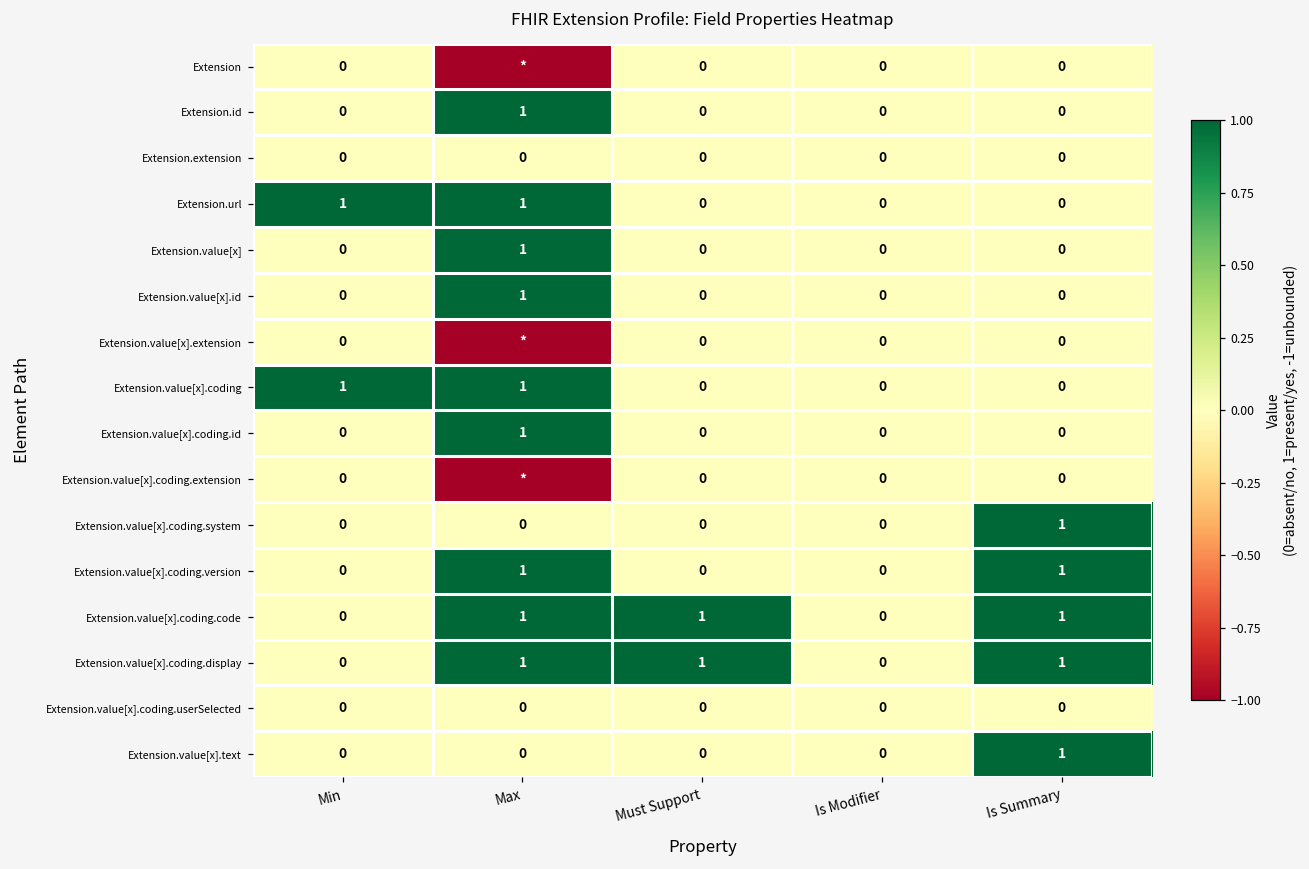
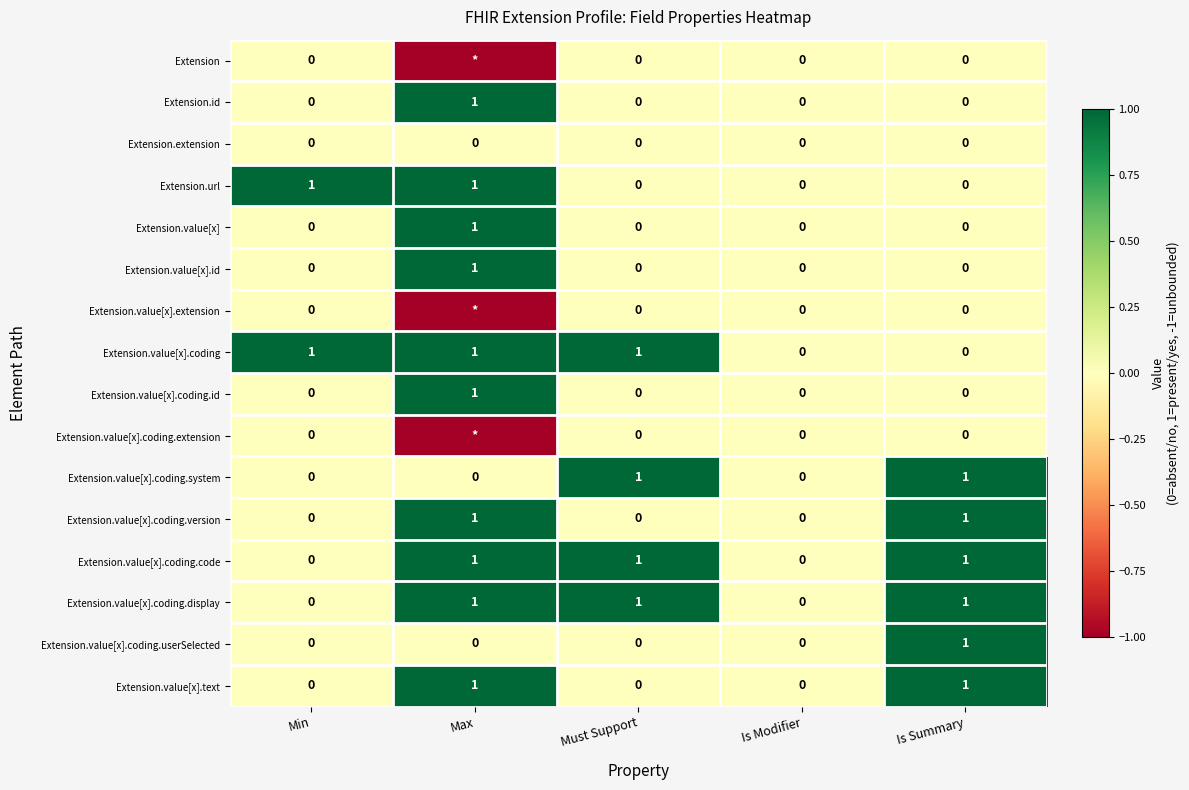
Extension.value[x].coding, Must Support: 0 -> 1
Extension.value[x].coding.system, Must Support: 0 -> 1
Extension.value[x].coding.userSelected, Is Summary: 0 -> 1
Extension.value[x].text, Max: 0 -> 1
